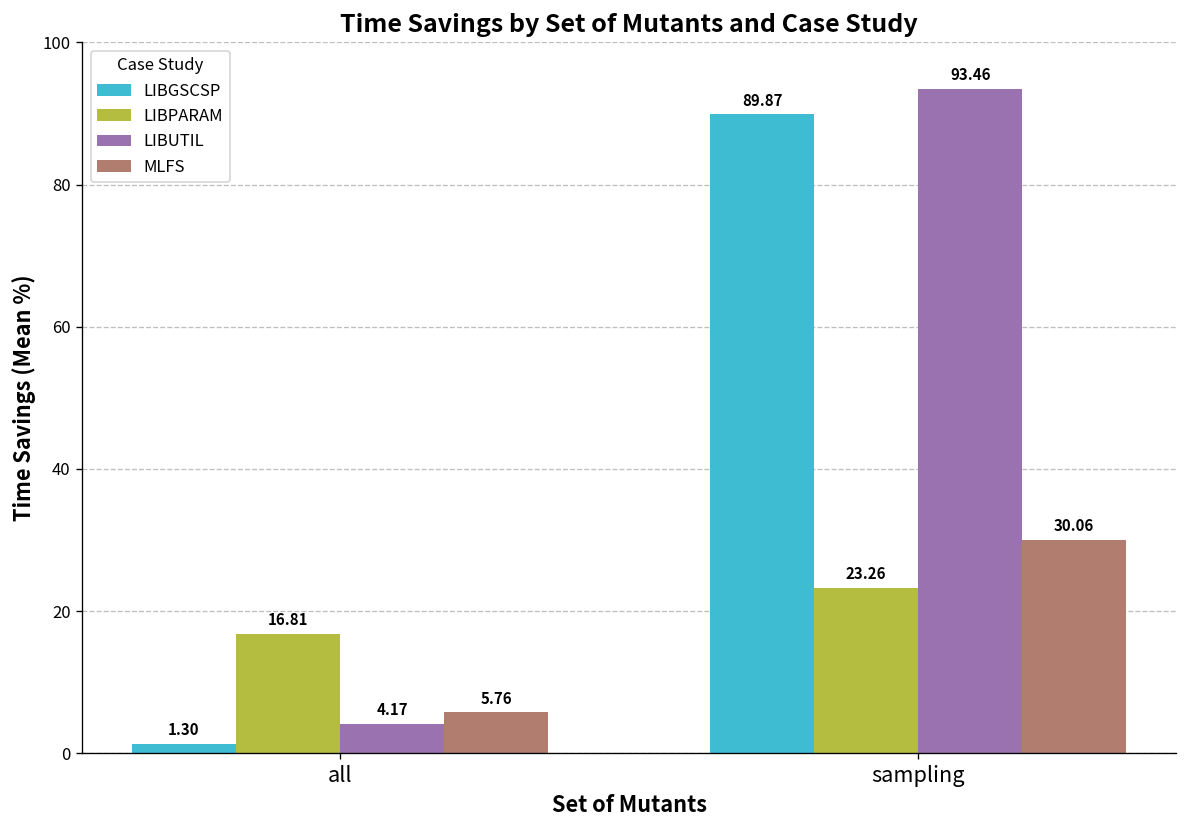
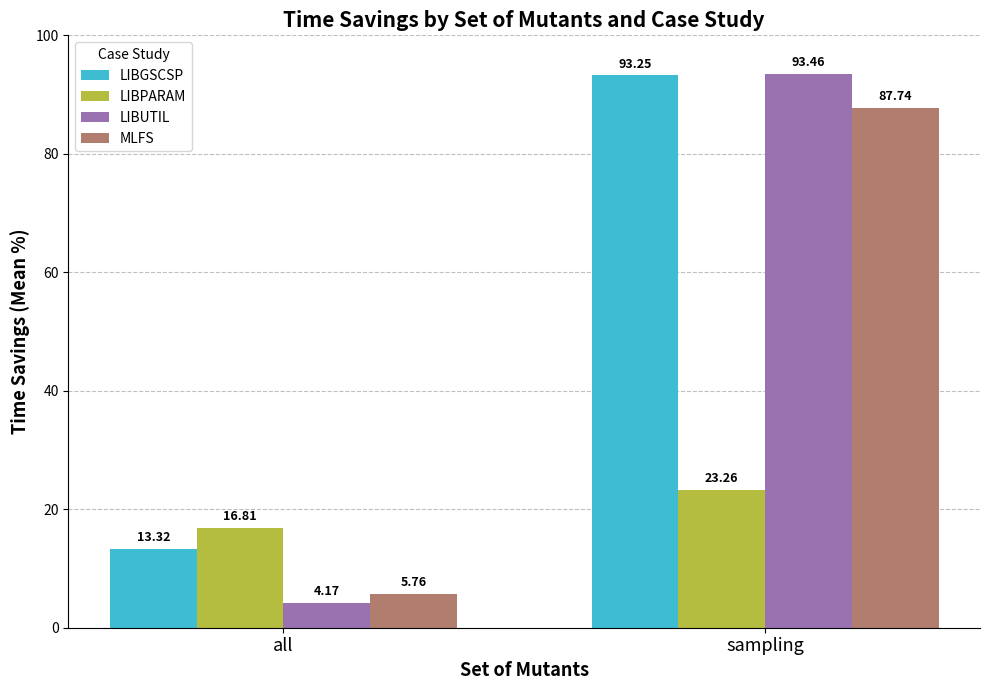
LIBGSCSP, all: 1.30 -> 13.32
LIBGSCSP, sampling: 89.87 -> 93.25
MLFS, sampling: 30.06 -> 87.74
